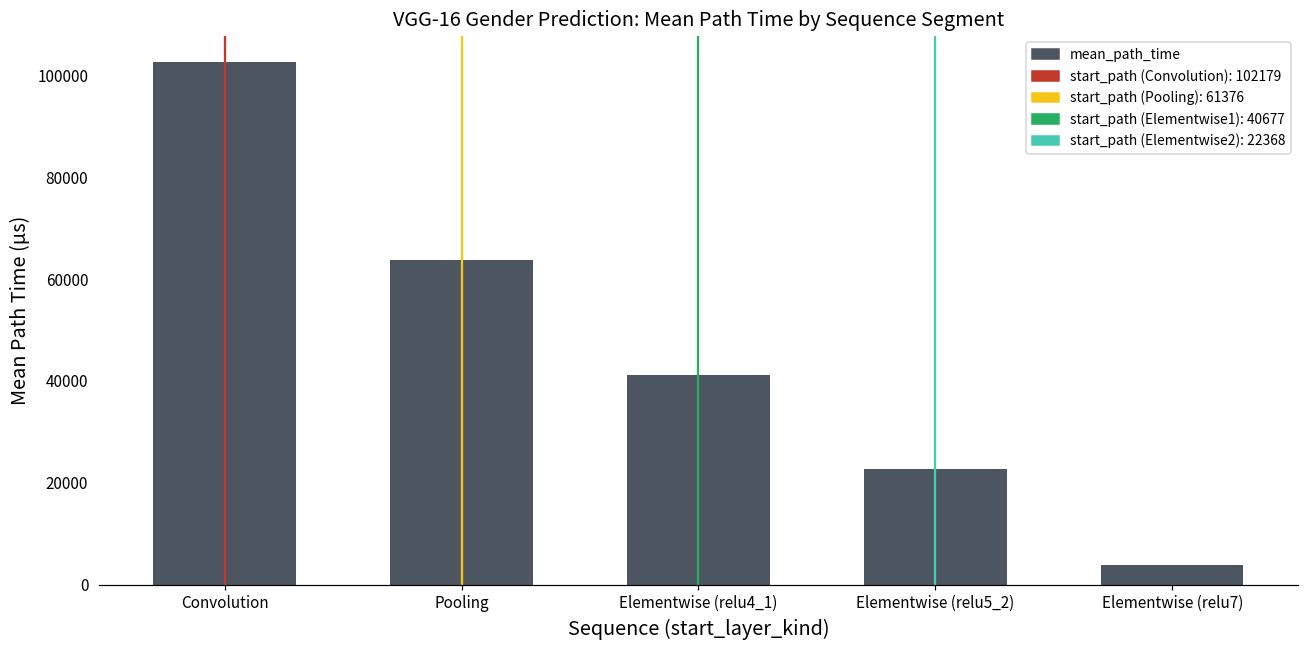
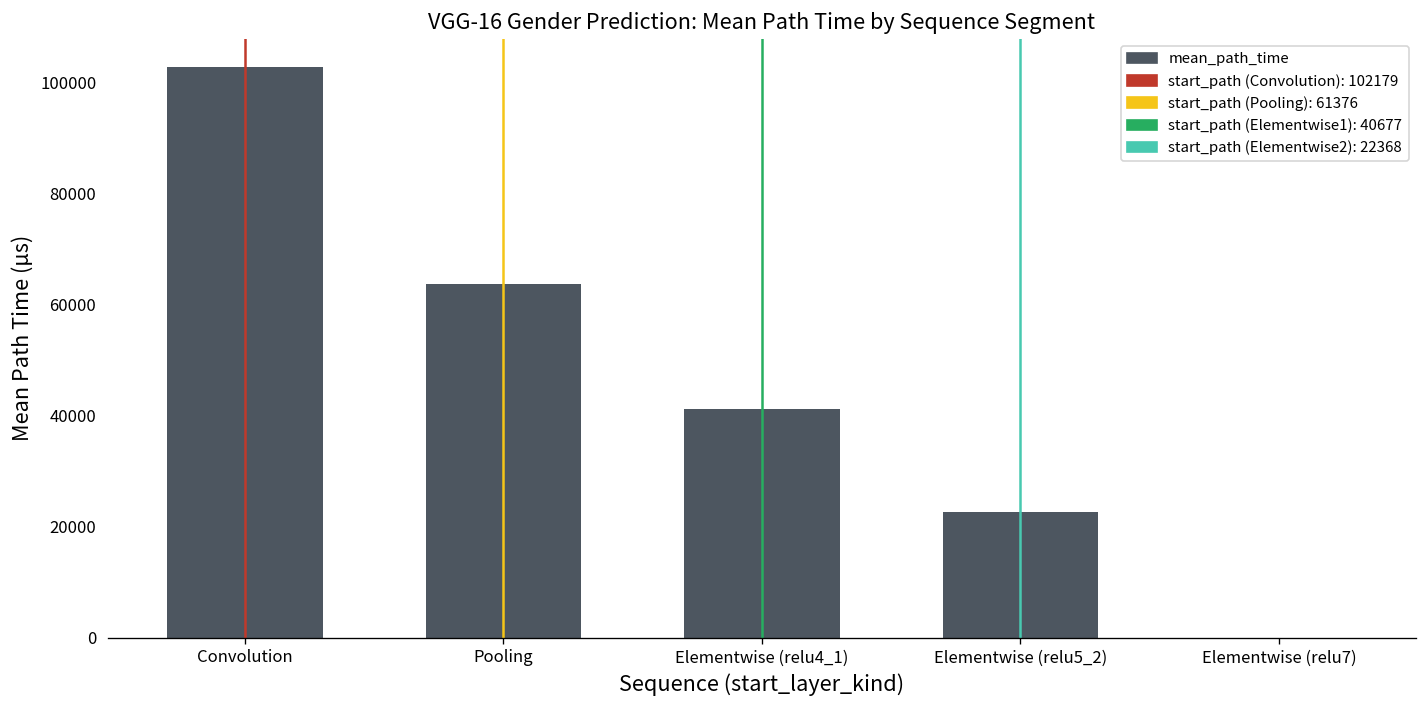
Elementwise (relu7): 4000 -> 0
